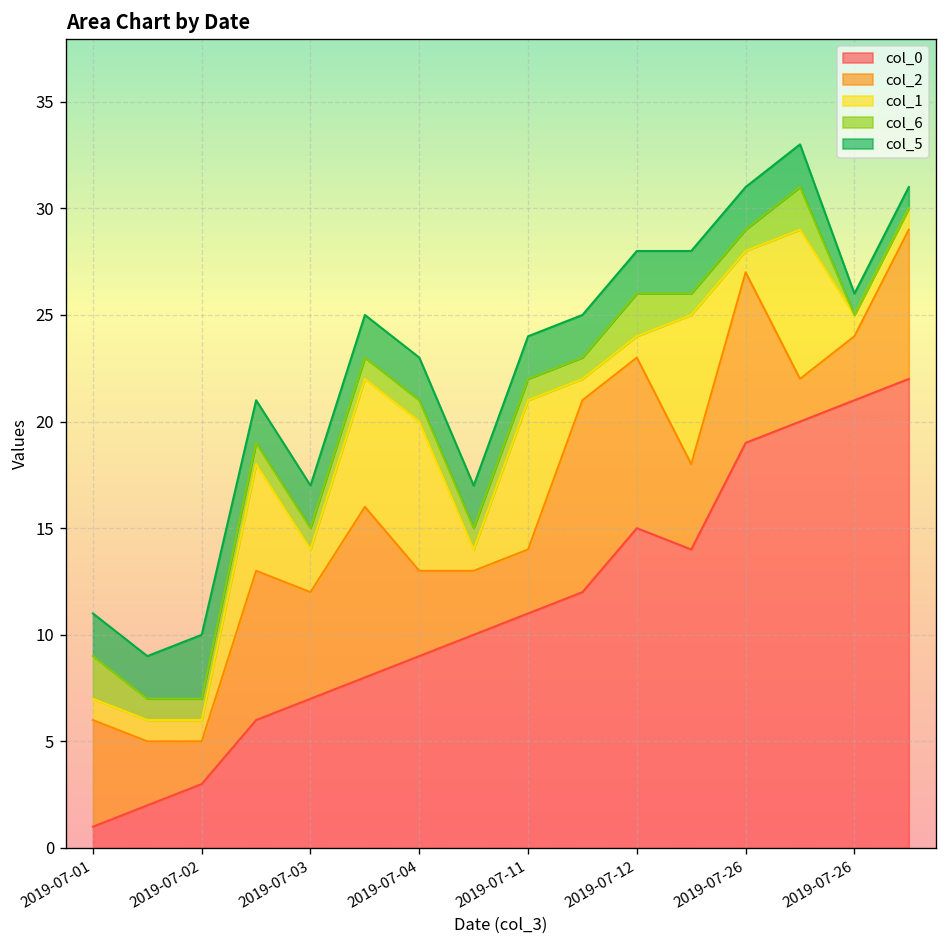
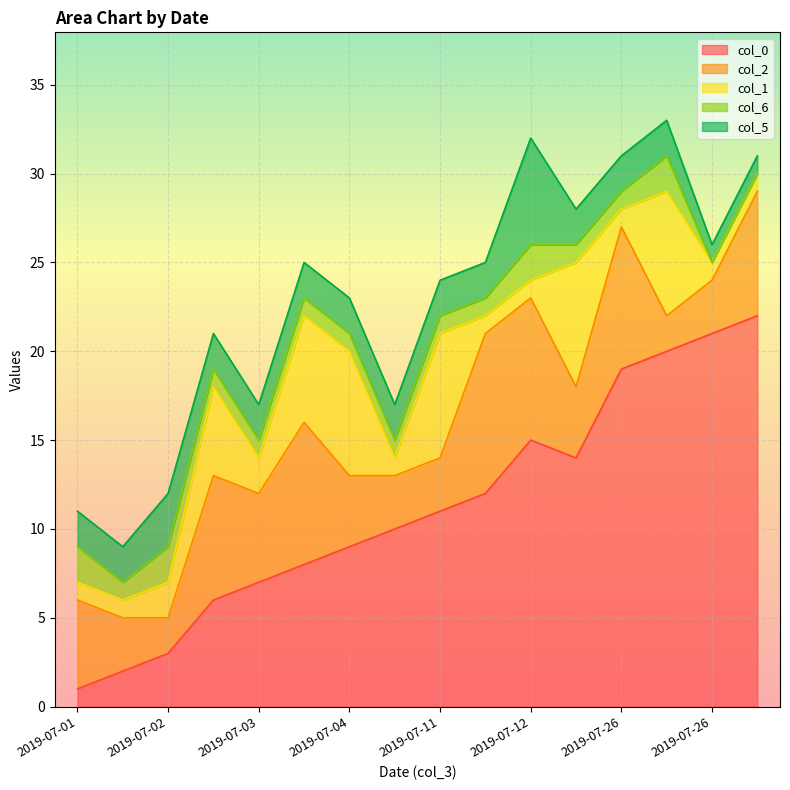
col_1, 2019-07-02: 1 -> 2
col_6, 2019-07-02: 1 -> 2
col_5, 2019-07-12: 2 -> 6
